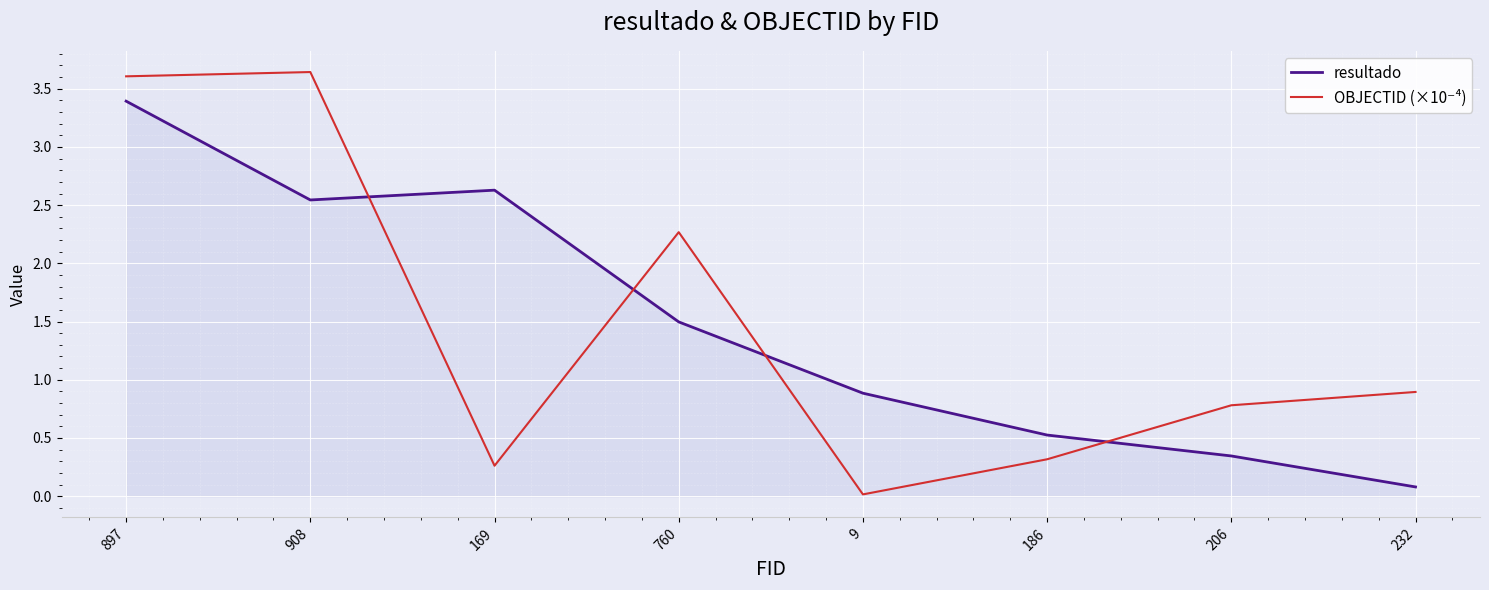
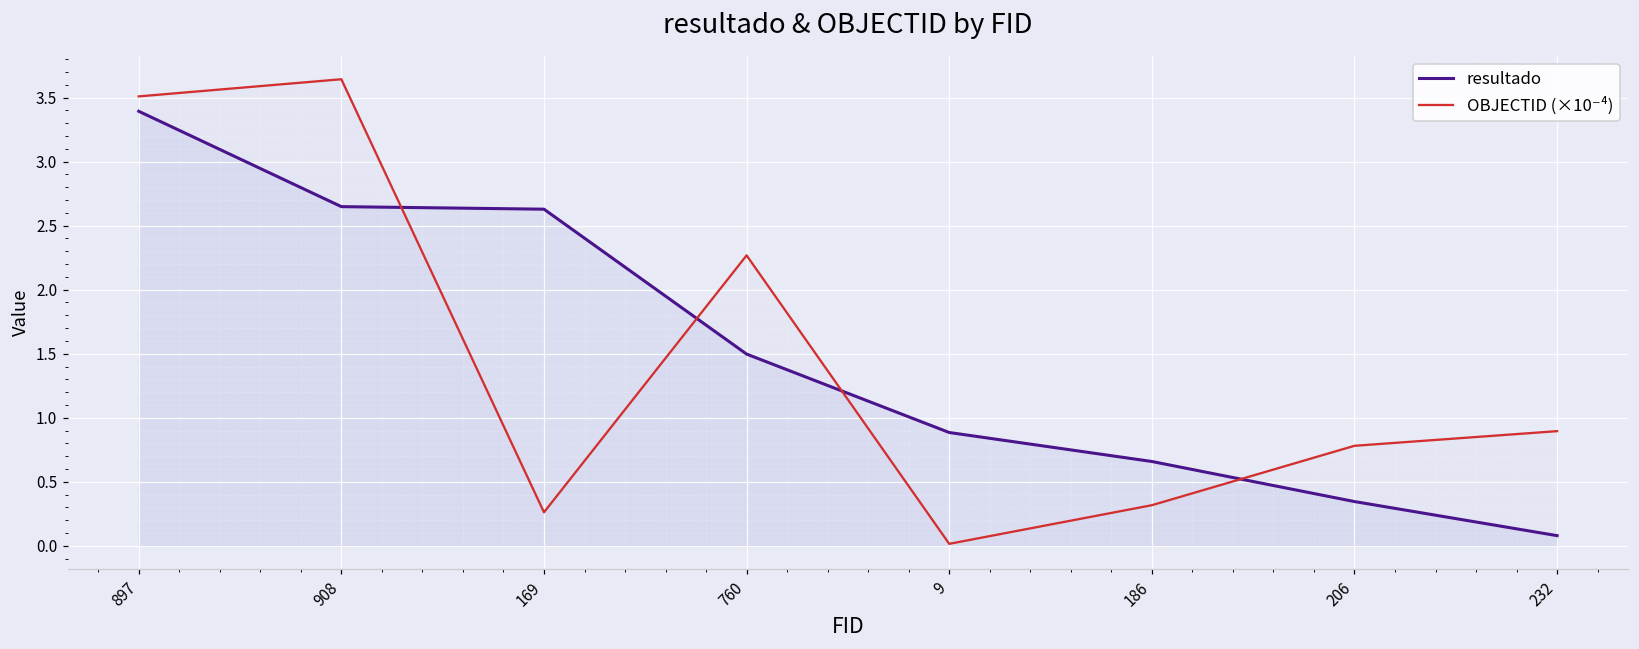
OBJECTID (×10⁻⁴), 897: 3.61 -> 3.51
resultado, 908: 2.54 -> 2.65
resultado, 186: 0.53 -> 0.66
